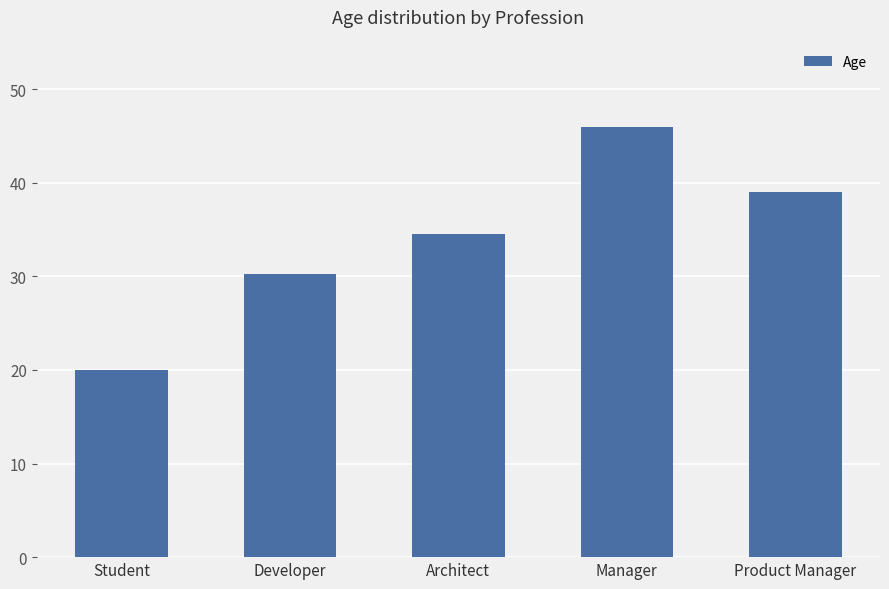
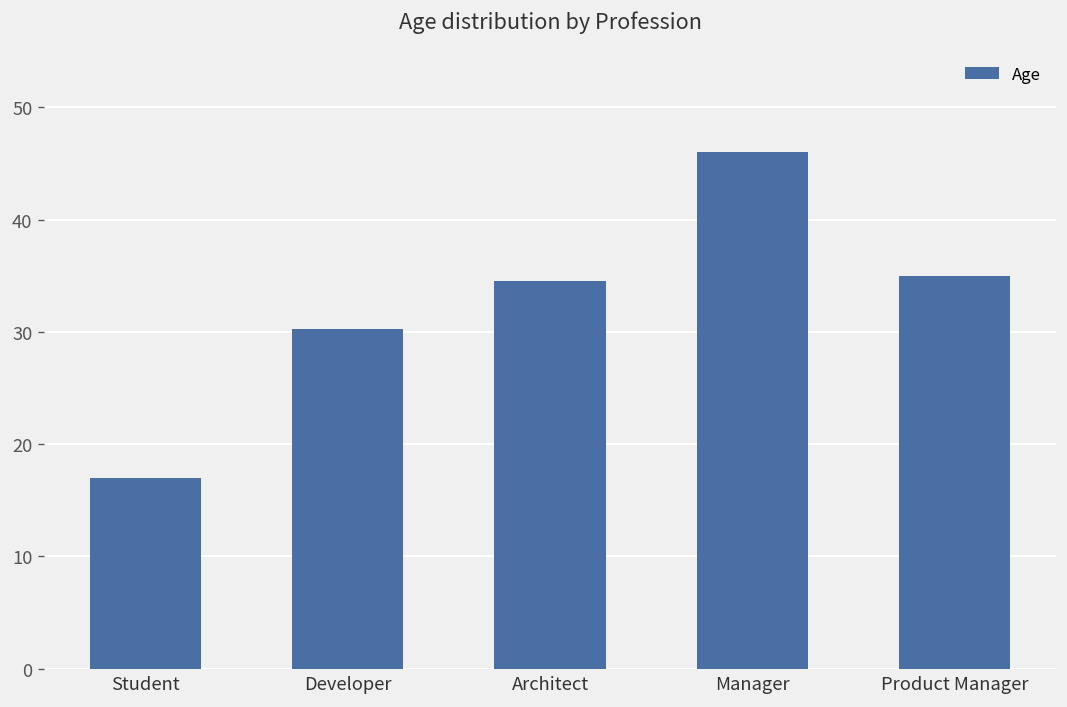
Student: 20 -> 17
Product Manager: 39 -> 35
